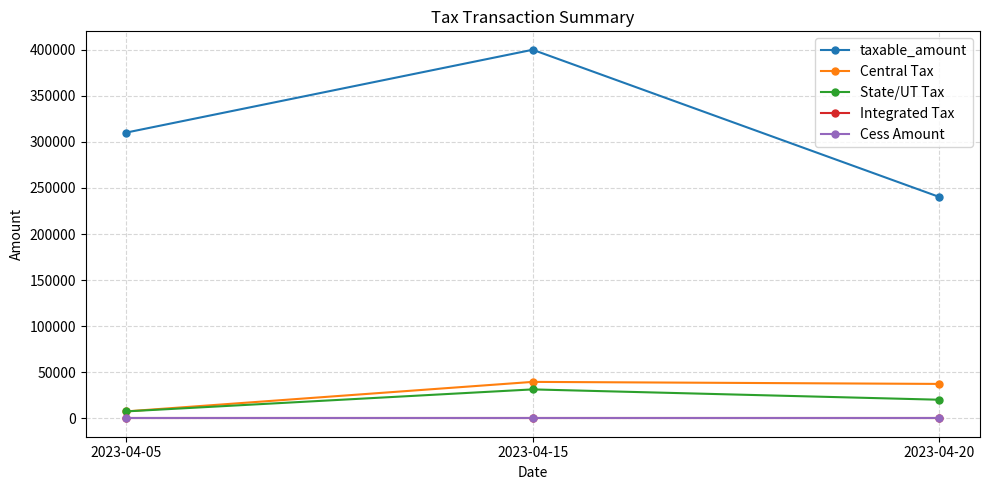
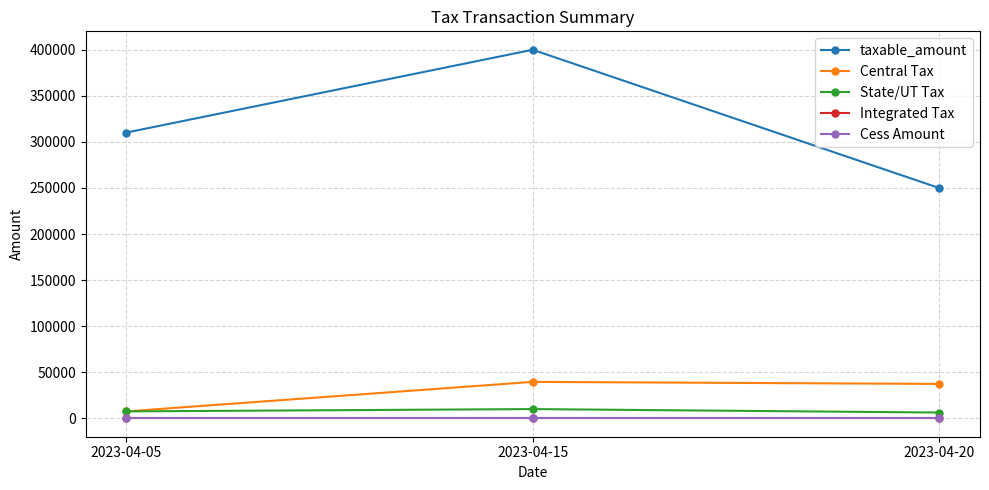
State/UT Tax, 2023-04-15: 30000 -> 10000
taxable_amount, 2023-04-20: 240000 -> 250000
State/UT Tax, 2023-04-20: 20000 -> 10000
